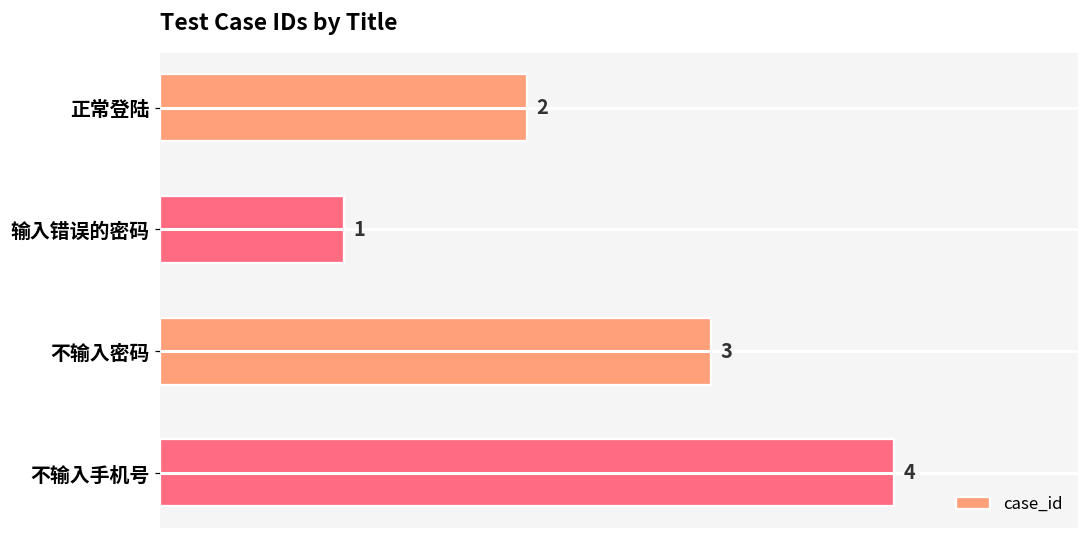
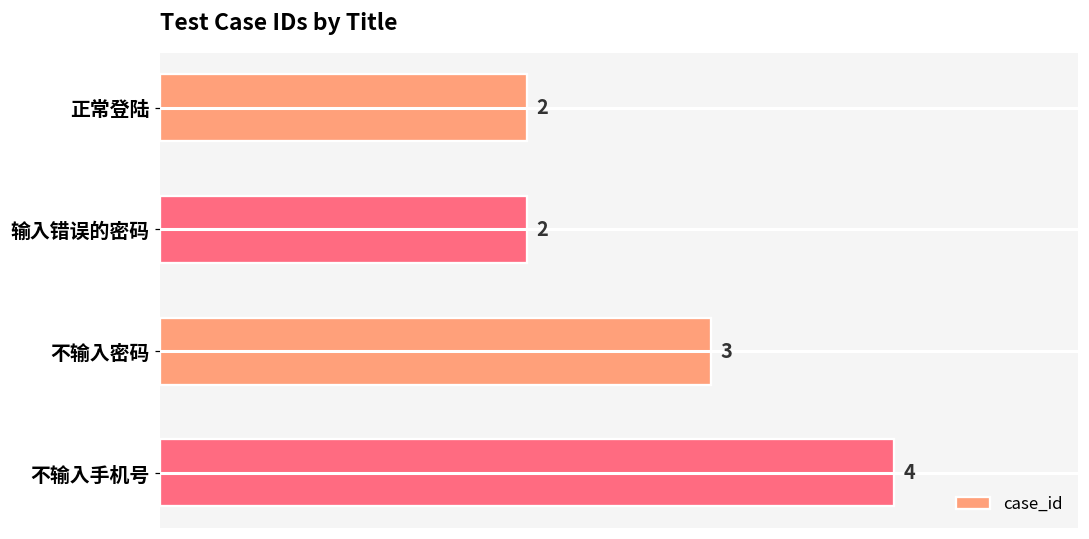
输入错误的密码: 1 -> 2
